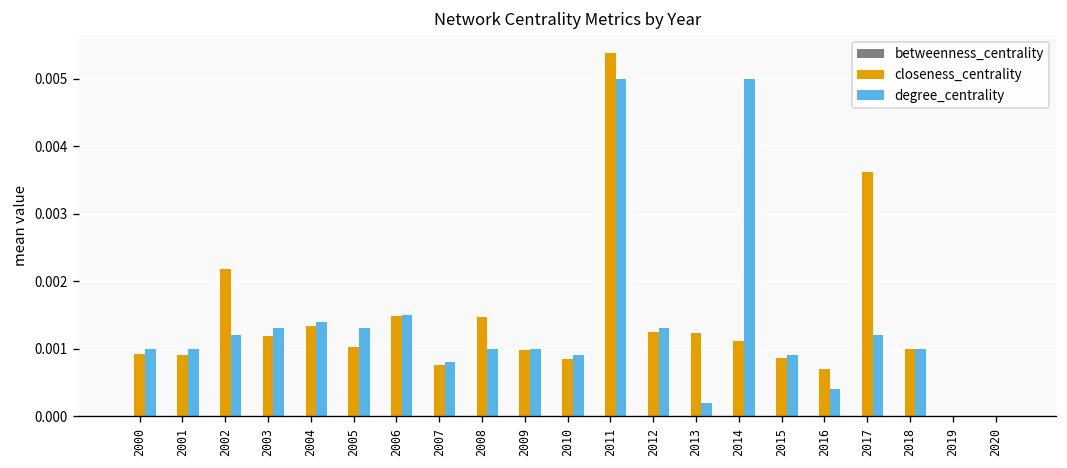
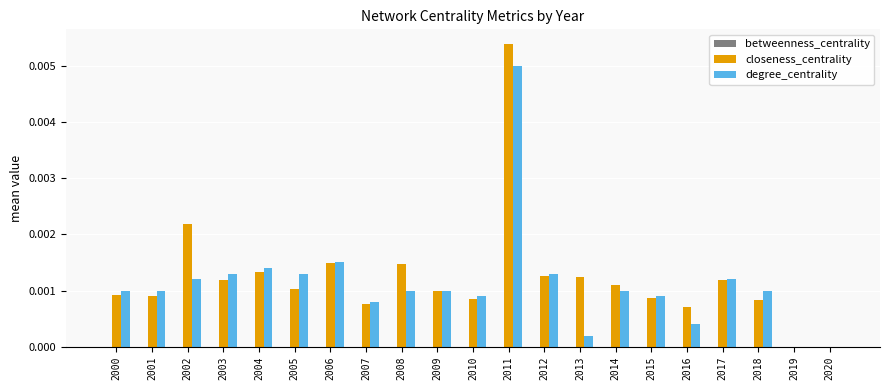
degree_centrality, 2014: 0.005 -> 0.001
closeness_centrality, 2017: 0.0036 -> 0.0012
closeness_centrality, 2018: 0.0010 -> 0.0008
